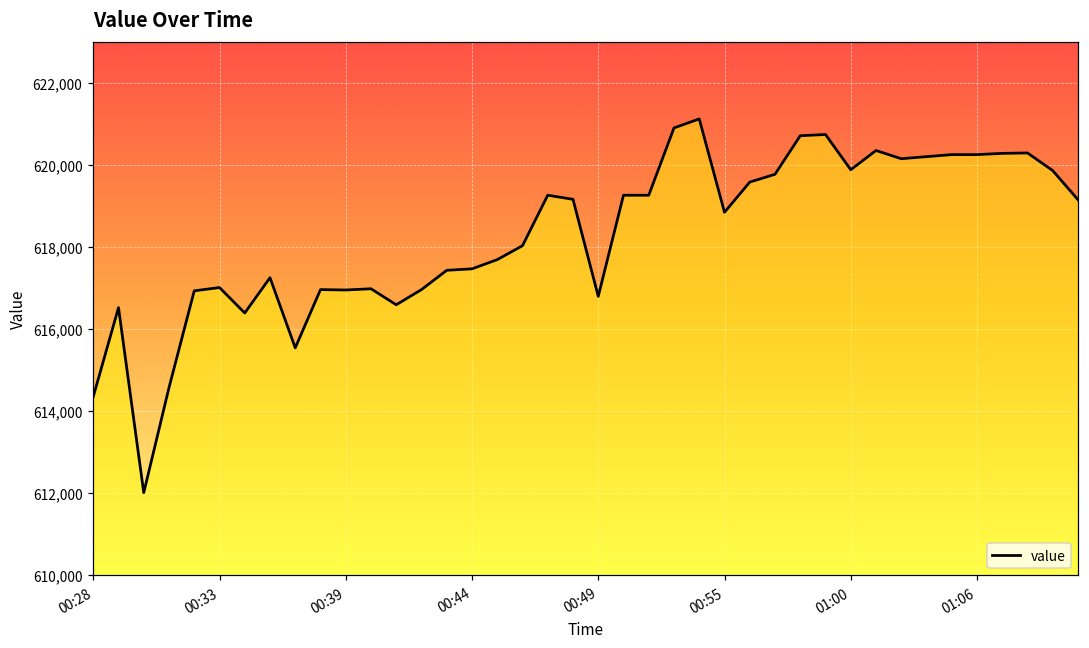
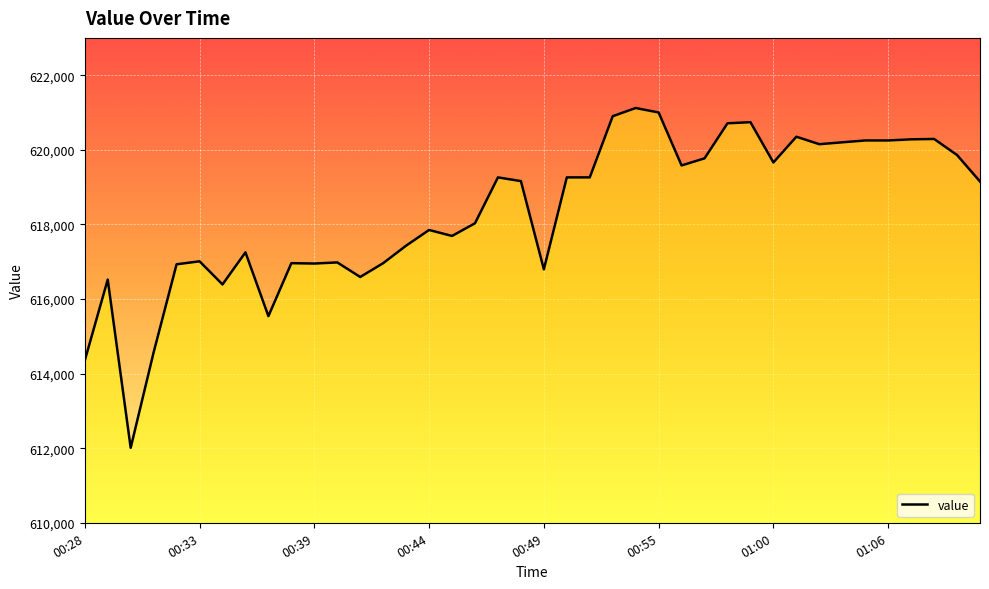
00:44: 617,500 -> 617,900
00:55: 618,800 -> 621,000
01:00: 619,900 -> 619,700
